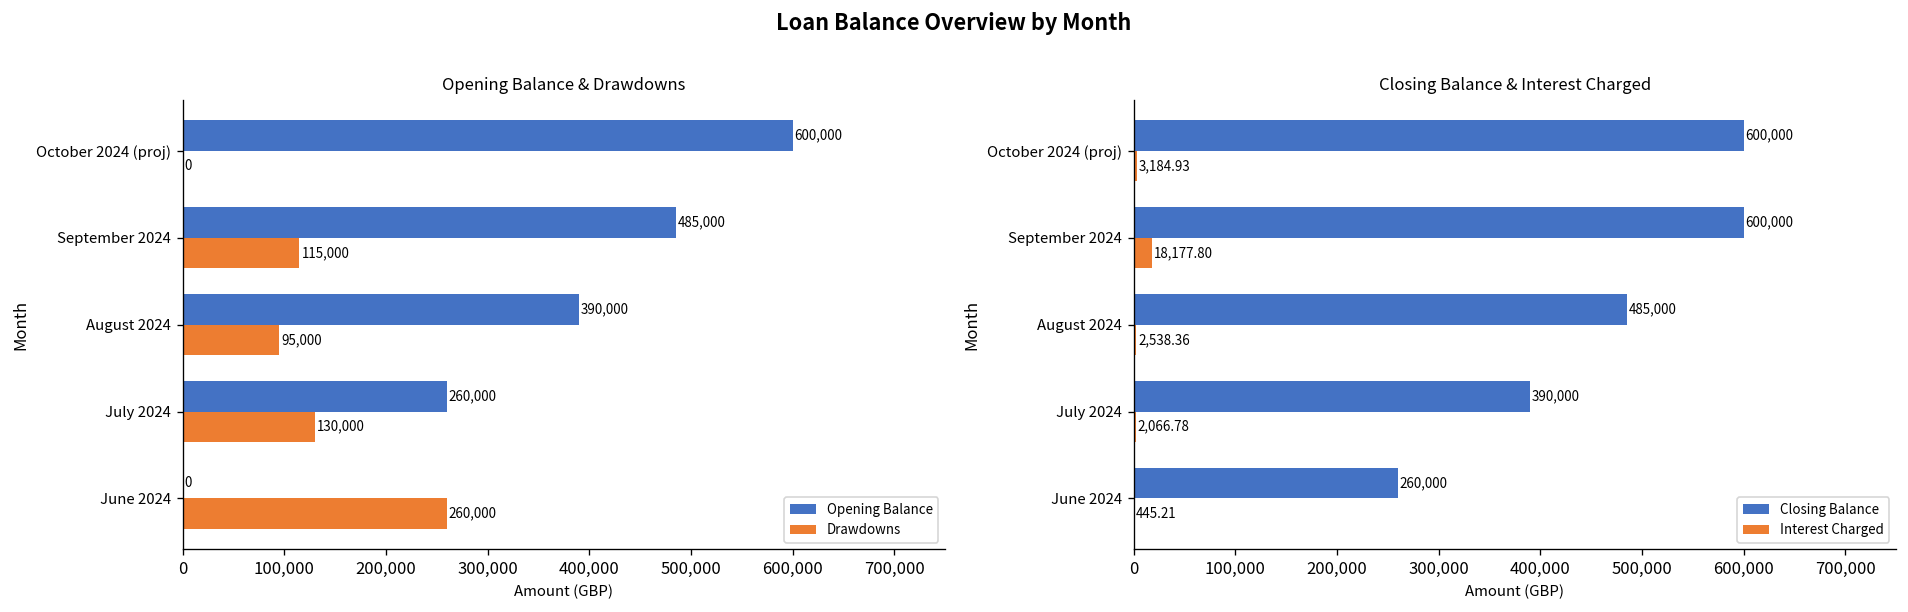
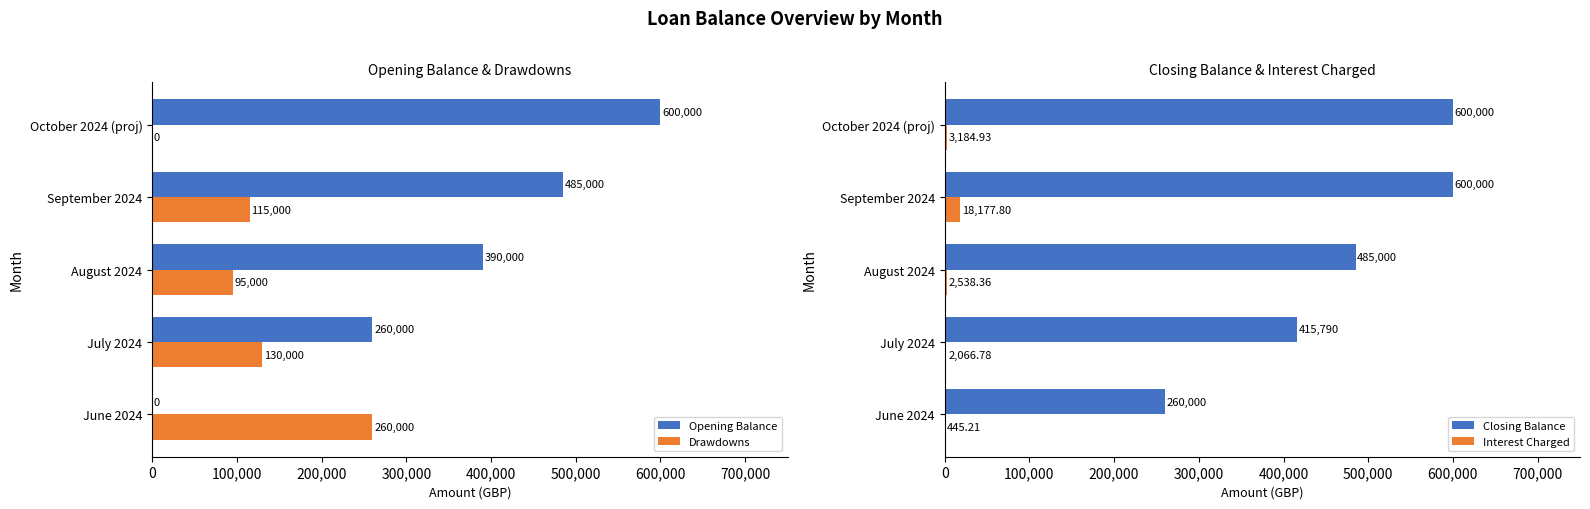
Closing Balance & Interest Charged, Closing Balance, July 2024: 390,000 -> 415,790
